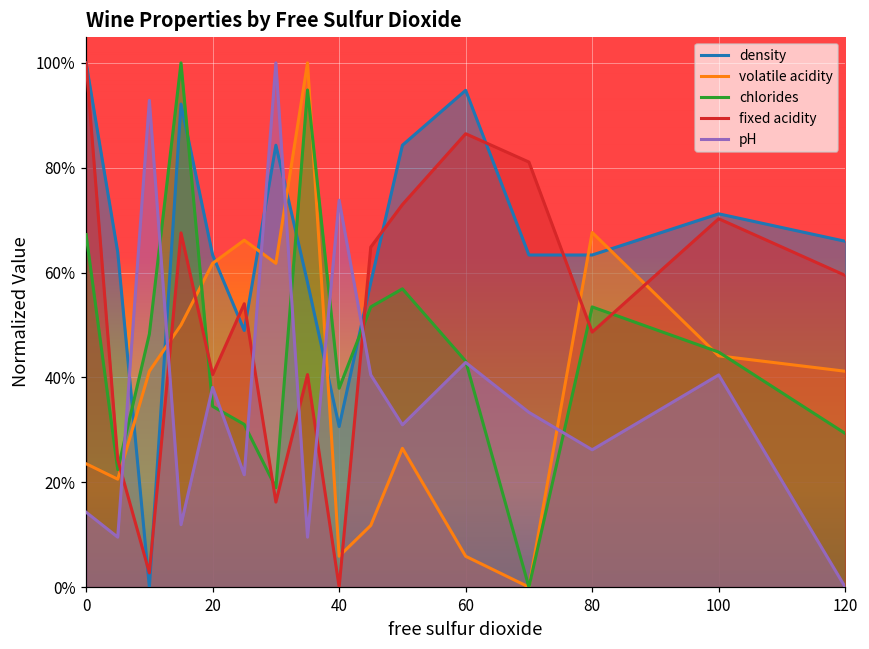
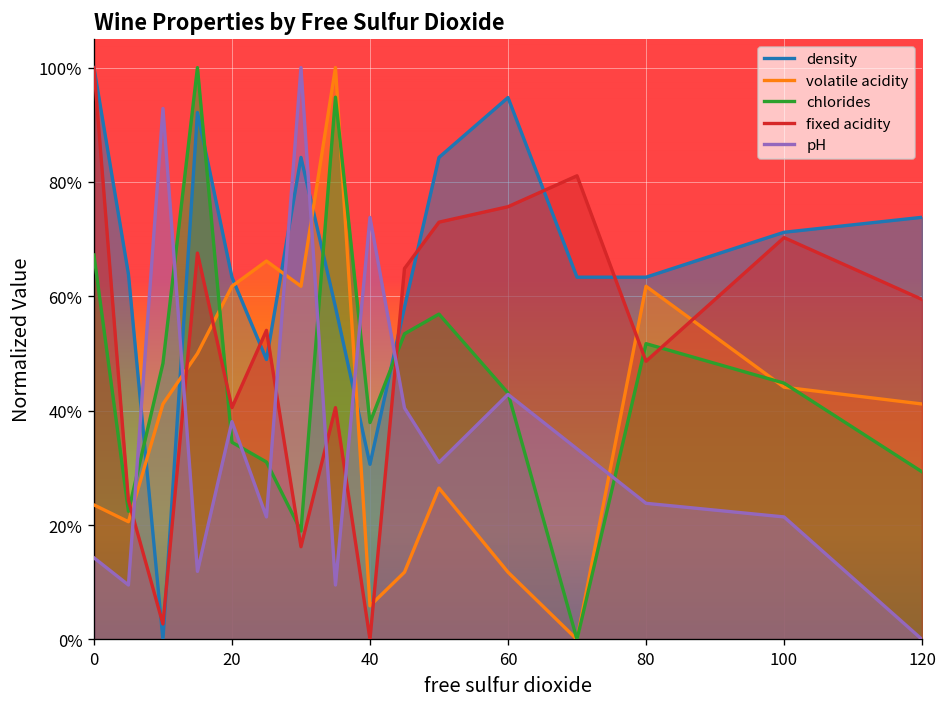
volatile acidity, 60: 6% -> 12%
fixed acidity, 60: 86% -> 76%
volatile acidity, 80: 68% -> 62%
chlorides, 80: 53% -> 52%
pH, 80: 26% -> 24%
pH, 100: 40% -> 21%
density, 120: 66% -> 74%
